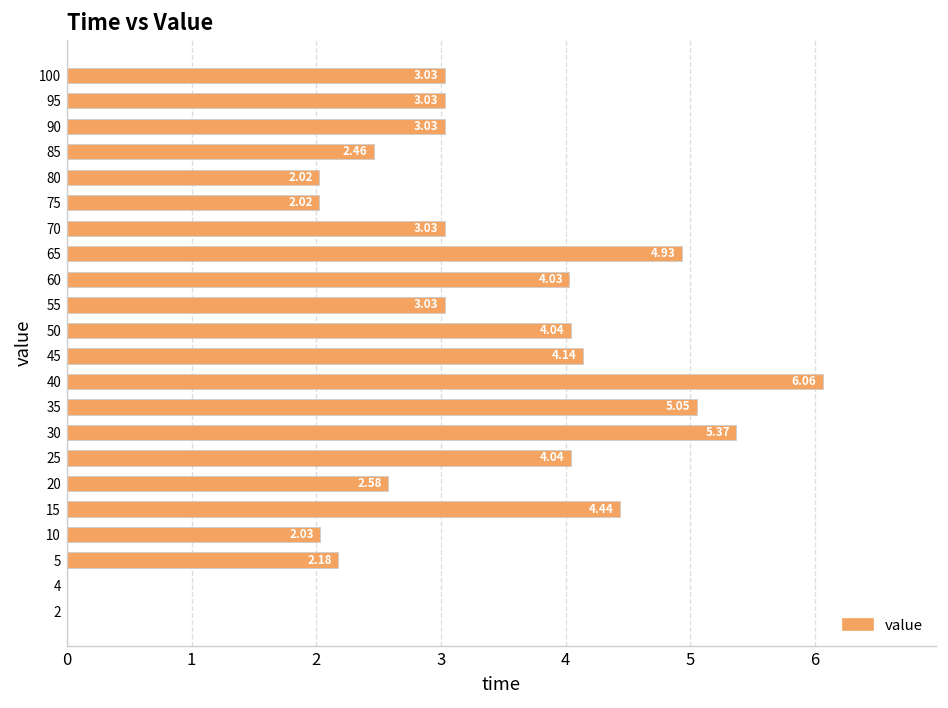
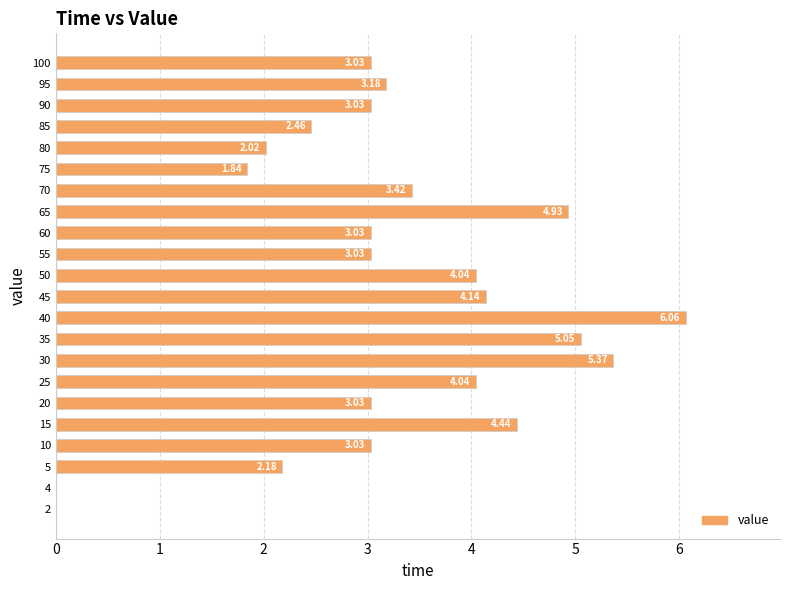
95: 3.03 -> 3.18
75: 2.02 -> 1.84
70: 3.03 -> 3.42
60: 4.03 -> 3.03
20: 2.58 -> 3.03
10: 2.03 -> 3.03
